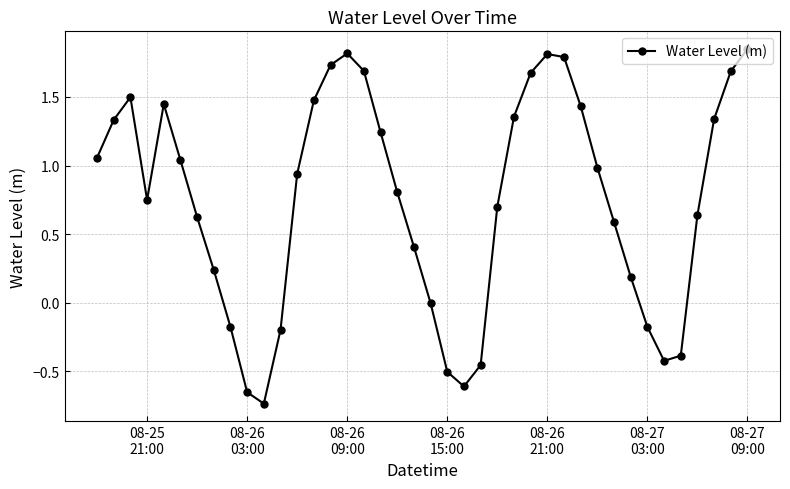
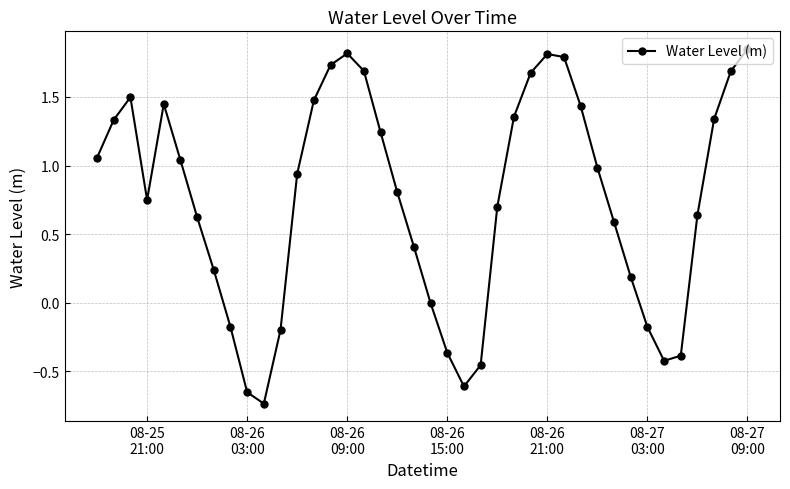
08-26 15:00: -0.50 -> -0.36
